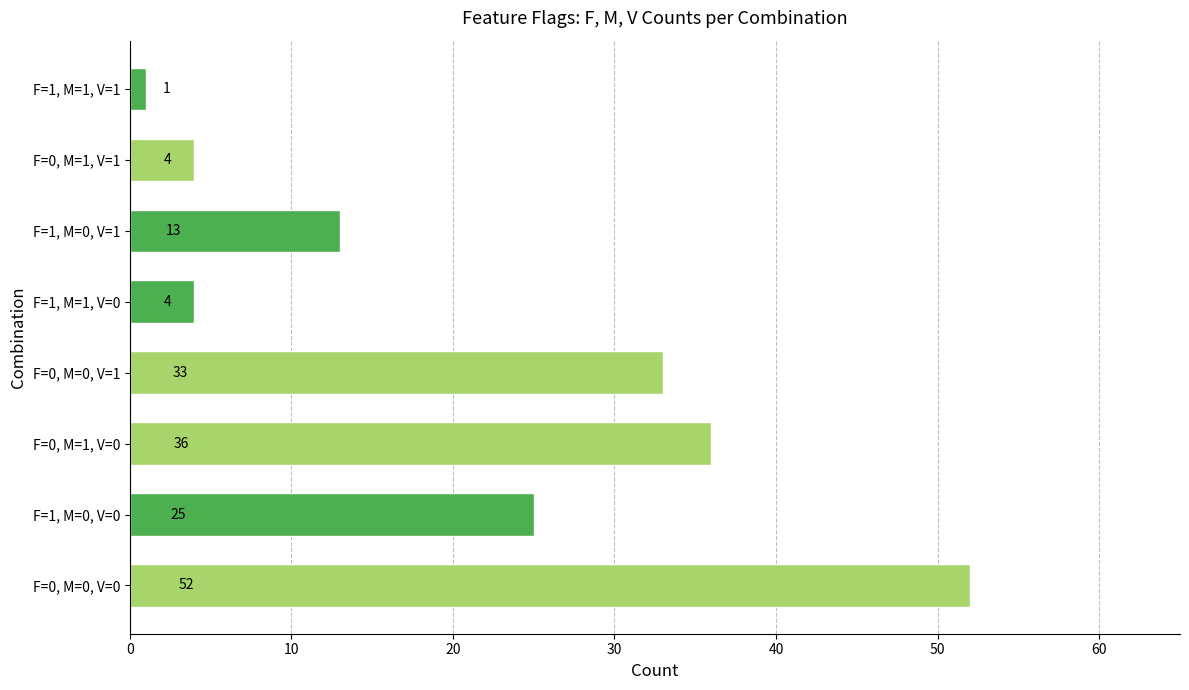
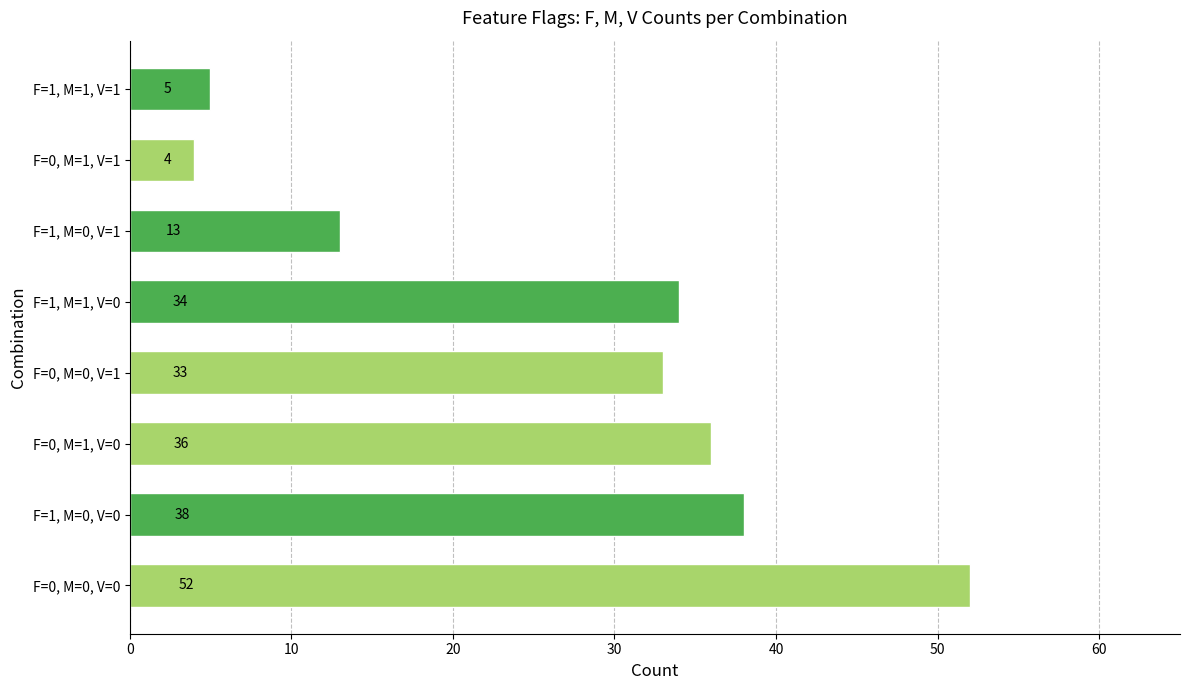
F=1, M=1, V=1: 1 -> 5
F=1, M=1, V=0: 4 -> 34
F=1, M=0, V=0: 25 -> 38
